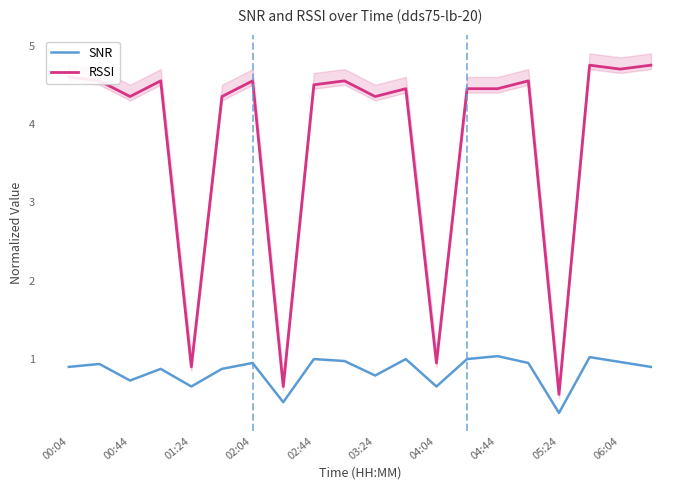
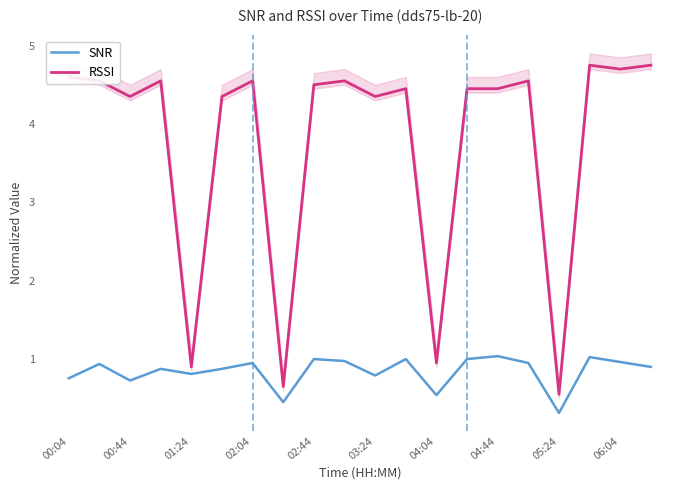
SNR, 00:04: 0.9 -> 0.8
SNR, 01:24: 0.7 -> 0.8
SNR, 04:04: 0.7 -> 0.5
